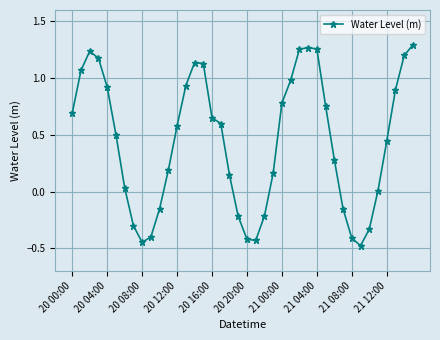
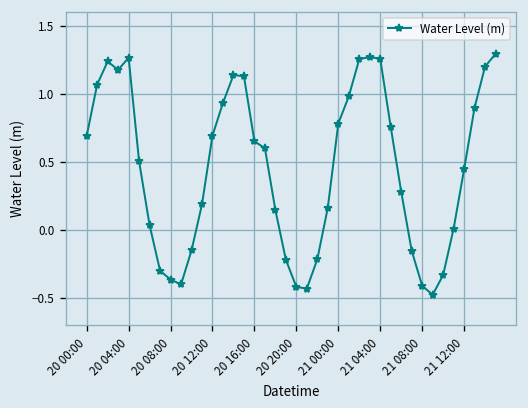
20 04:00: 0.92 -> 1.26
20 08:00: -0.45 -> -0.37
20 12:00: 0.58 -> 0.69
